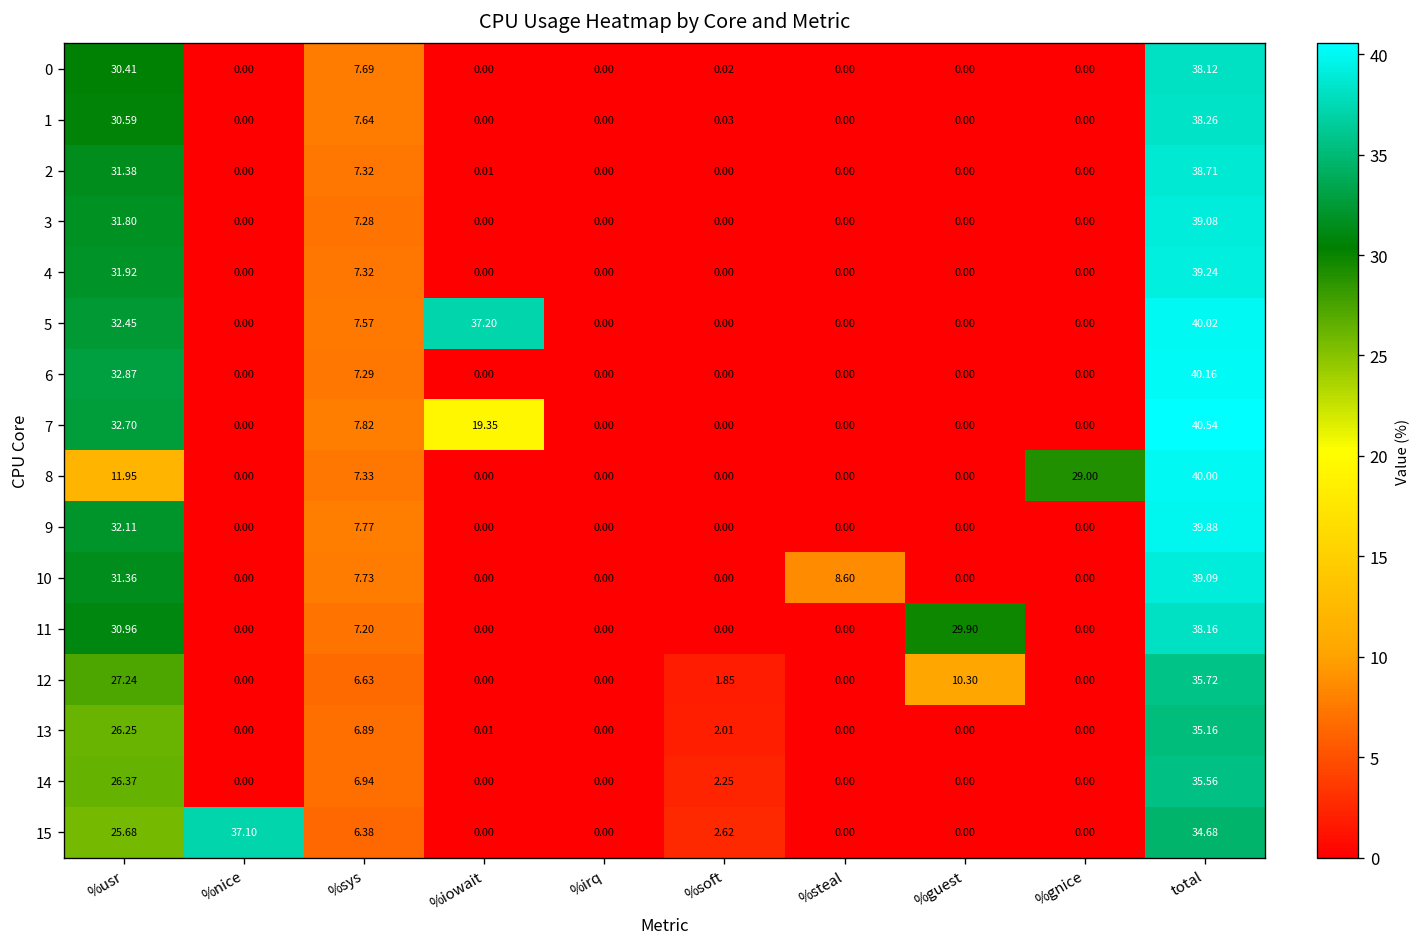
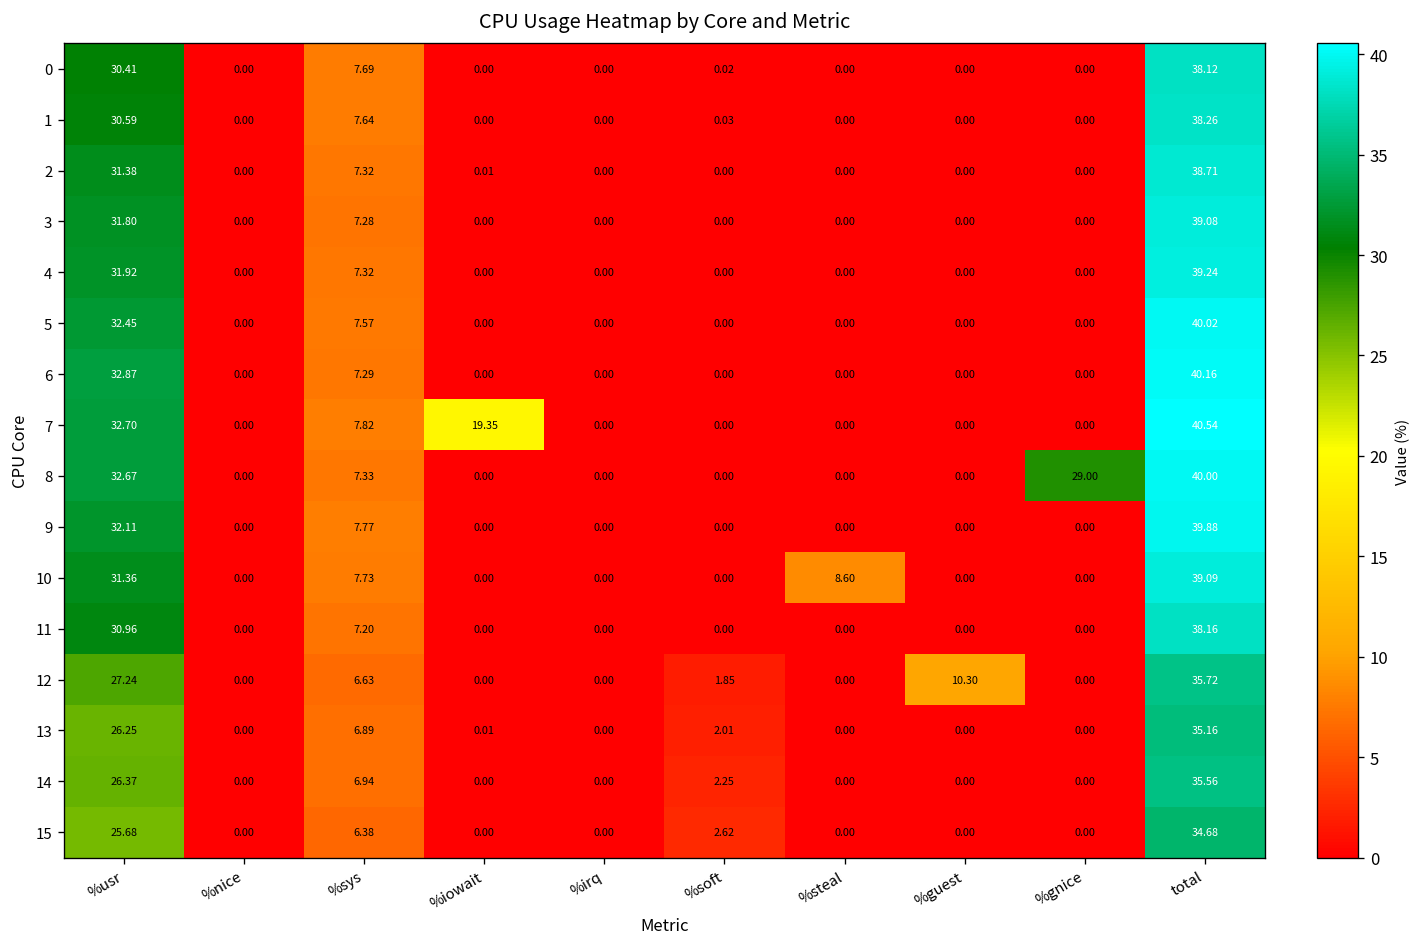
5, %iowait: 37.20 -> 0.00
8, %usr: 11.95 -> 32.67
11, %guest: 29.90 -> 0.00
15, %nice: 37.10 -> 0.00
